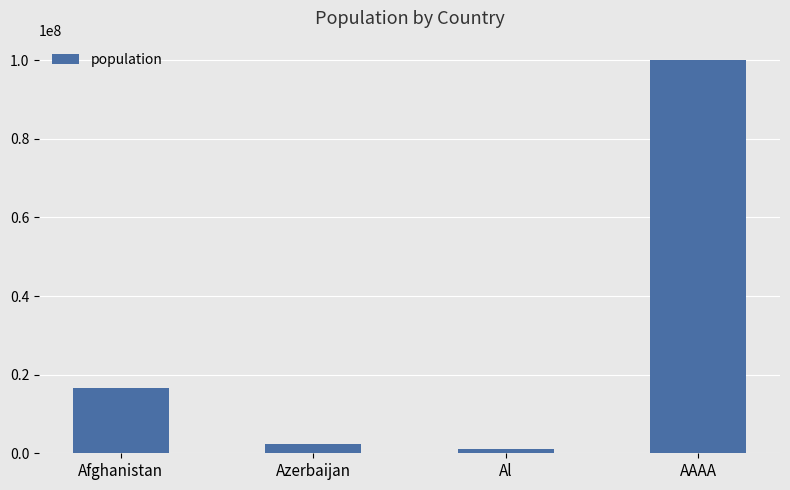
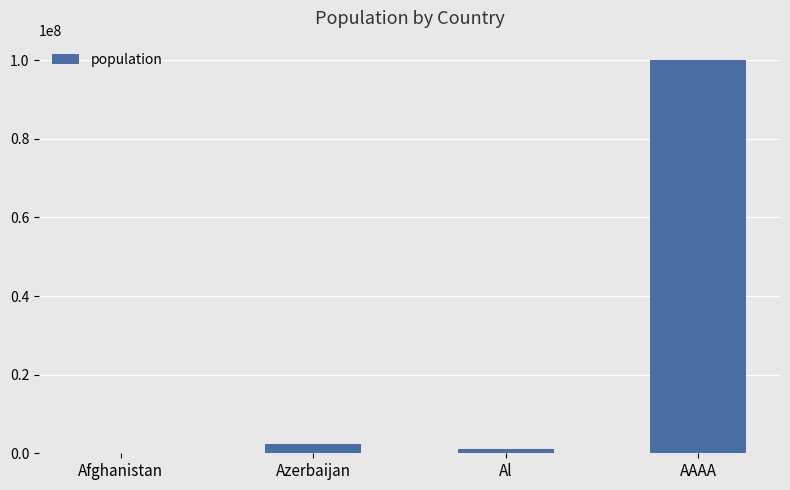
Afghanistan: 17000000 -> 0
